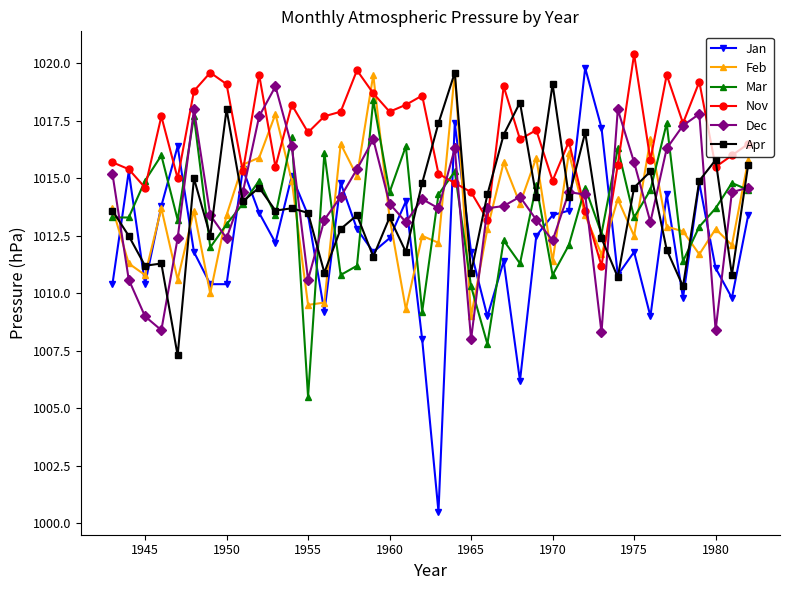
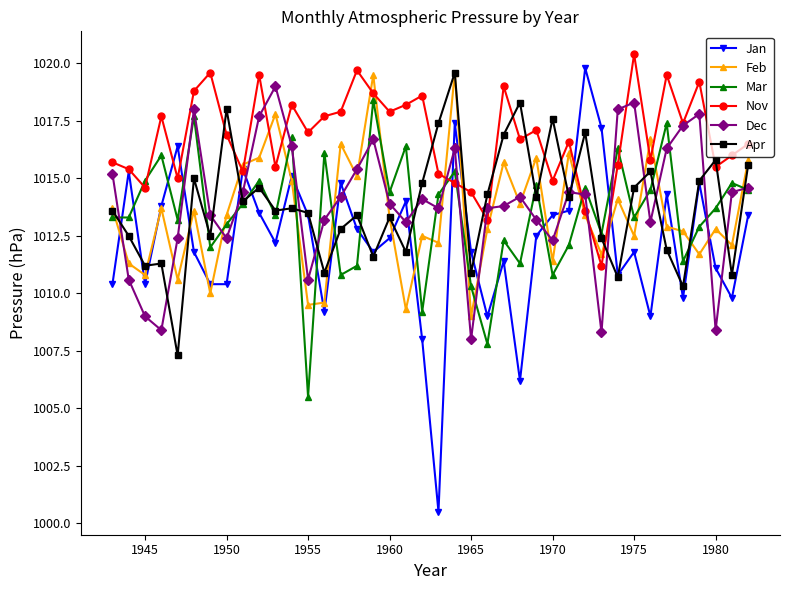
Nov, 1950: 1019.1 -> 1016.9
Apr, 1970: 1019.1 -> 1017.6
Dec, 1975: 1015.7 -> 1018.3
